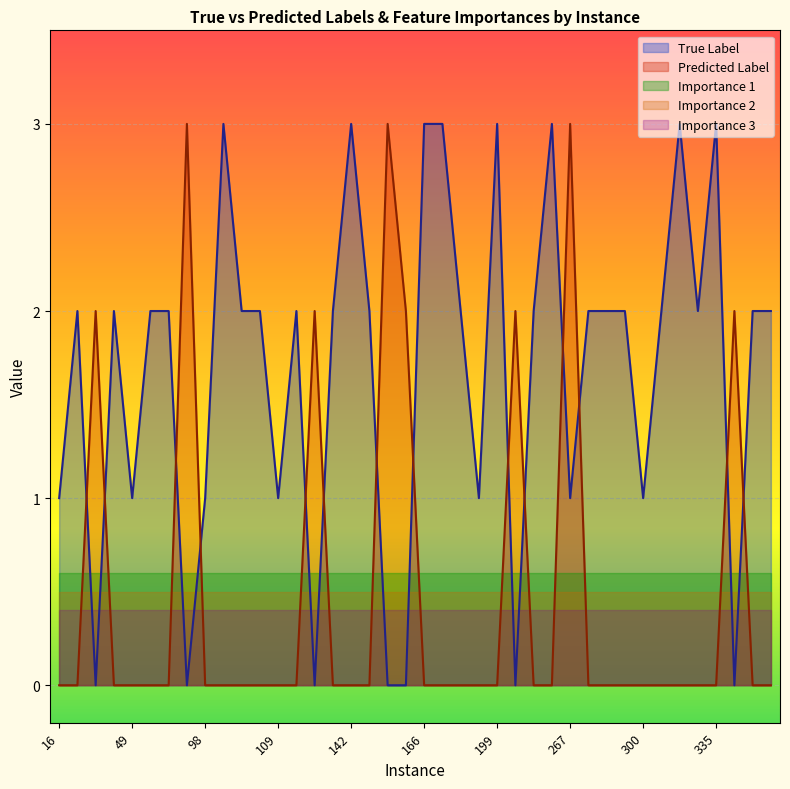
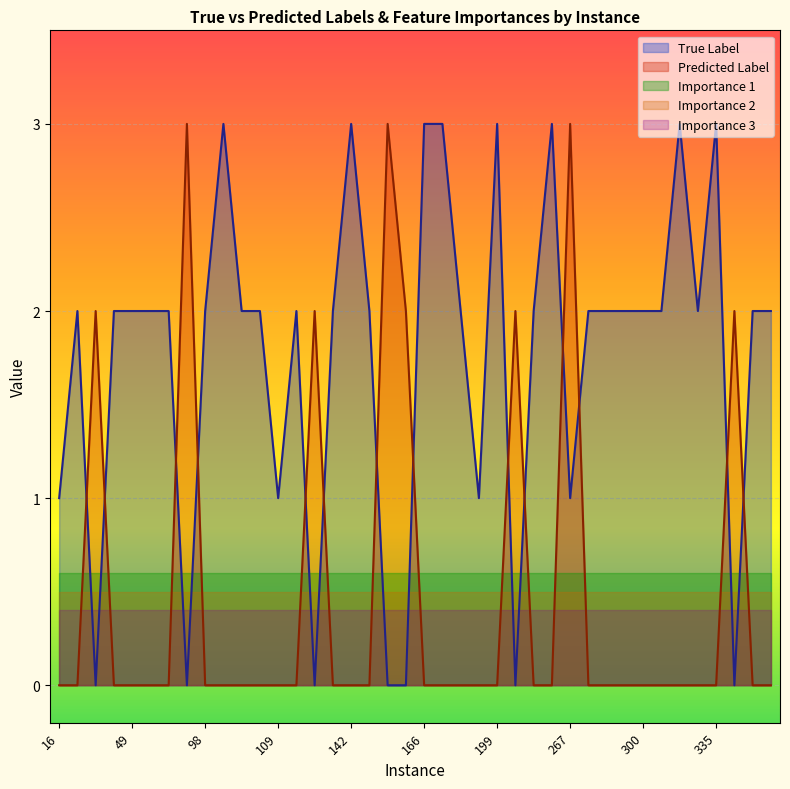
True Label, 49: 1 -> 2
True Label, 98: 1 -> 2
True Label, 300: 1 -> 2
